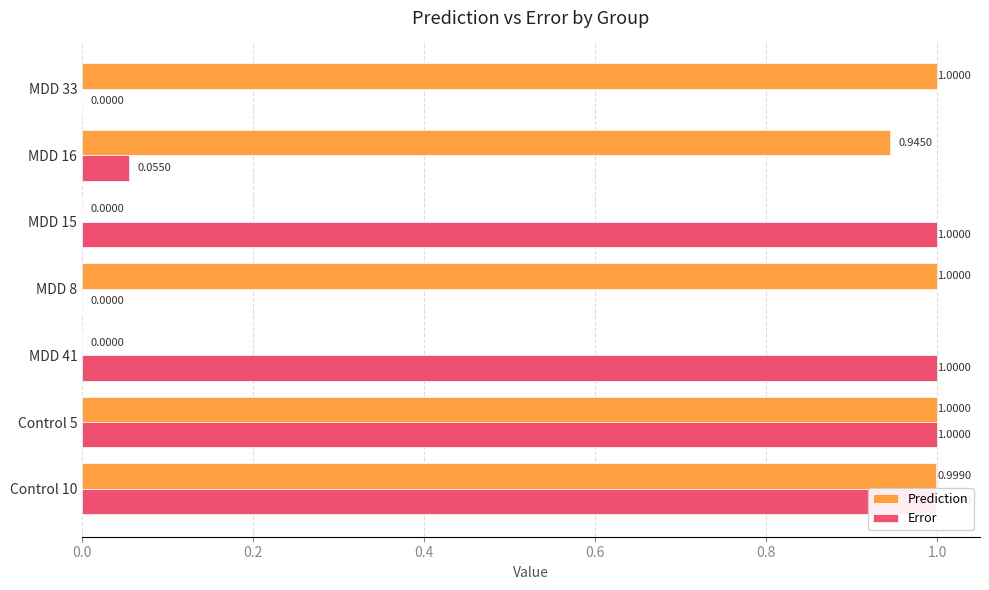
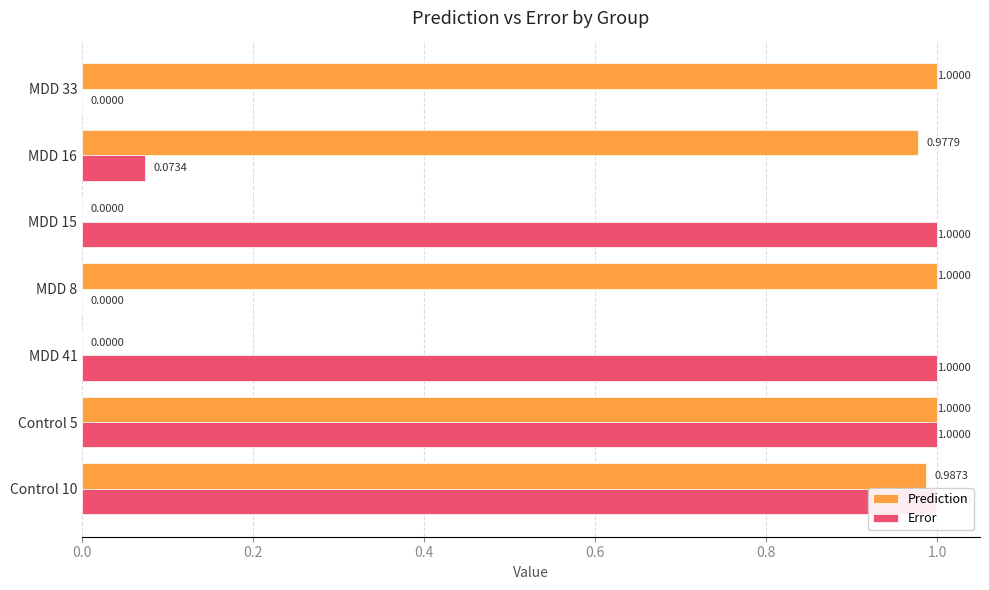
Prediction, MDD 16: 0.9450 -> 0.9779
Error, MDD 16: 0.0550 -> 0.0734
Prediction, Control 10: 0.9990 -> 0.9873
